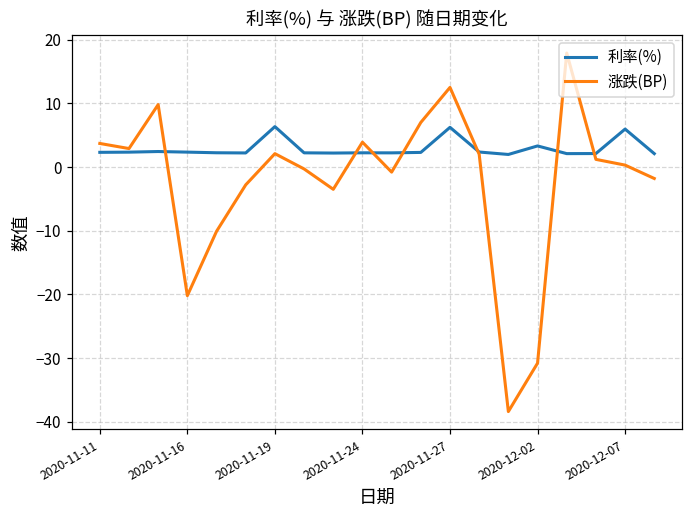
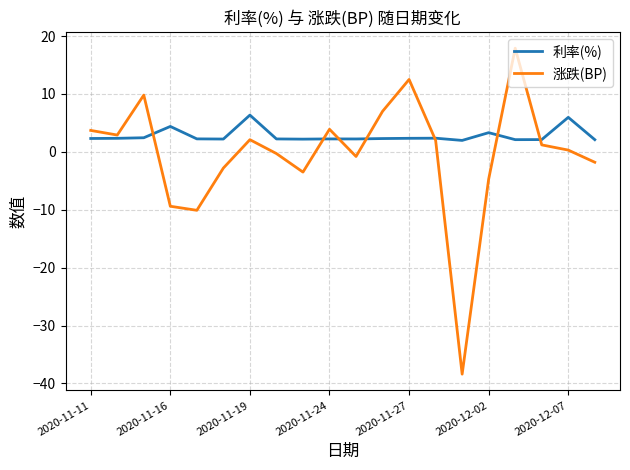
利率(%), 2020-11-16: 2 -> 4
涨跌(BP), 2020-11-16: -20 -> -9
利率(%), 2020-11-27: 6 -> 2
涨跌(BP), 2020-12-02: -31 -> -5
